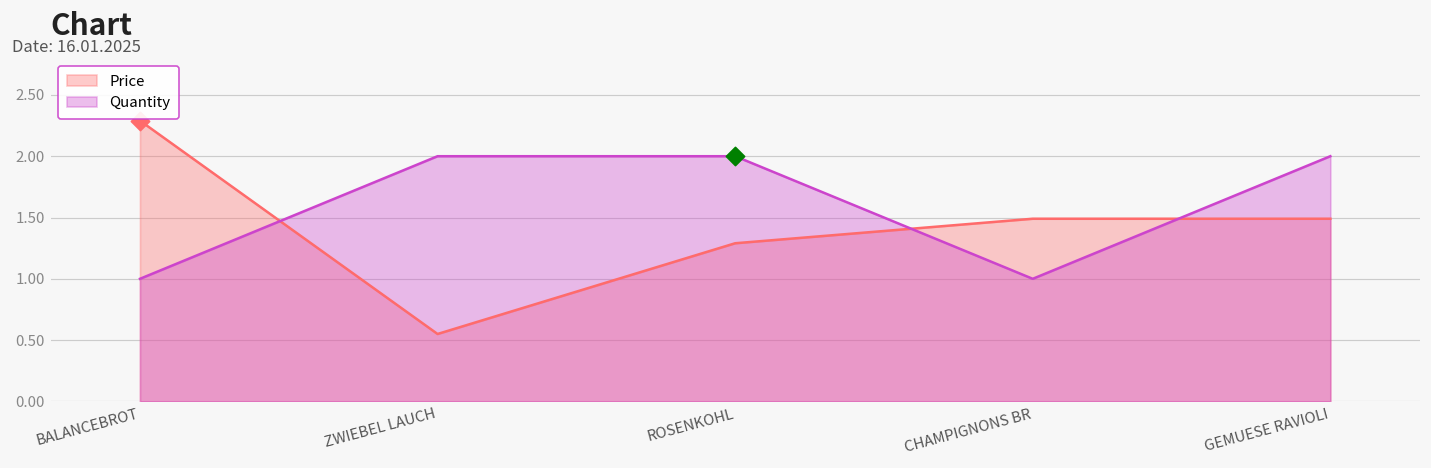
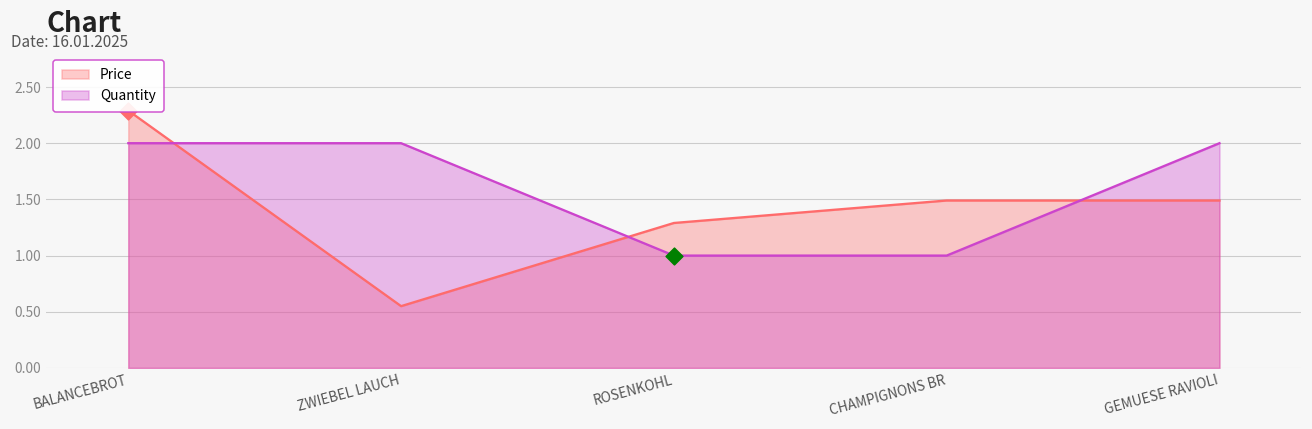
Quantity, BALANCEBROT: 1 -> 2
Quantity, ROSENKOHL: 2 -> 1
